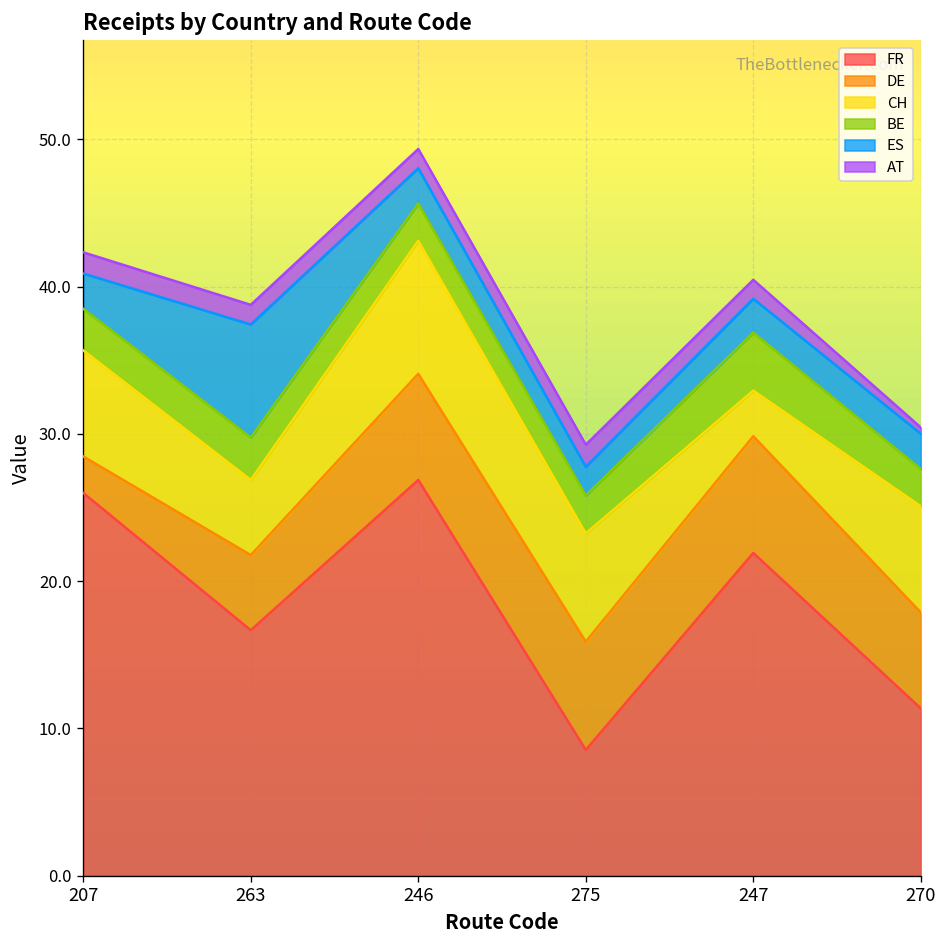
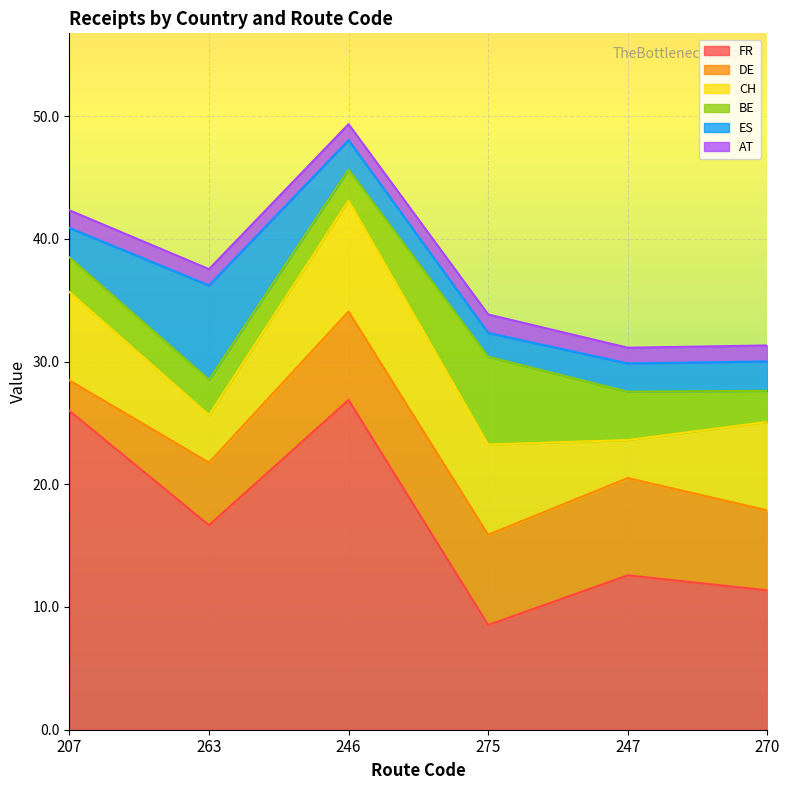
CH, 263: 5.1 -> 3.9
BE, 275: 2.6 -> 7.2
FR, 247: 21.9 -> 12.6
AT, 270: 0.4 -> 1.3
